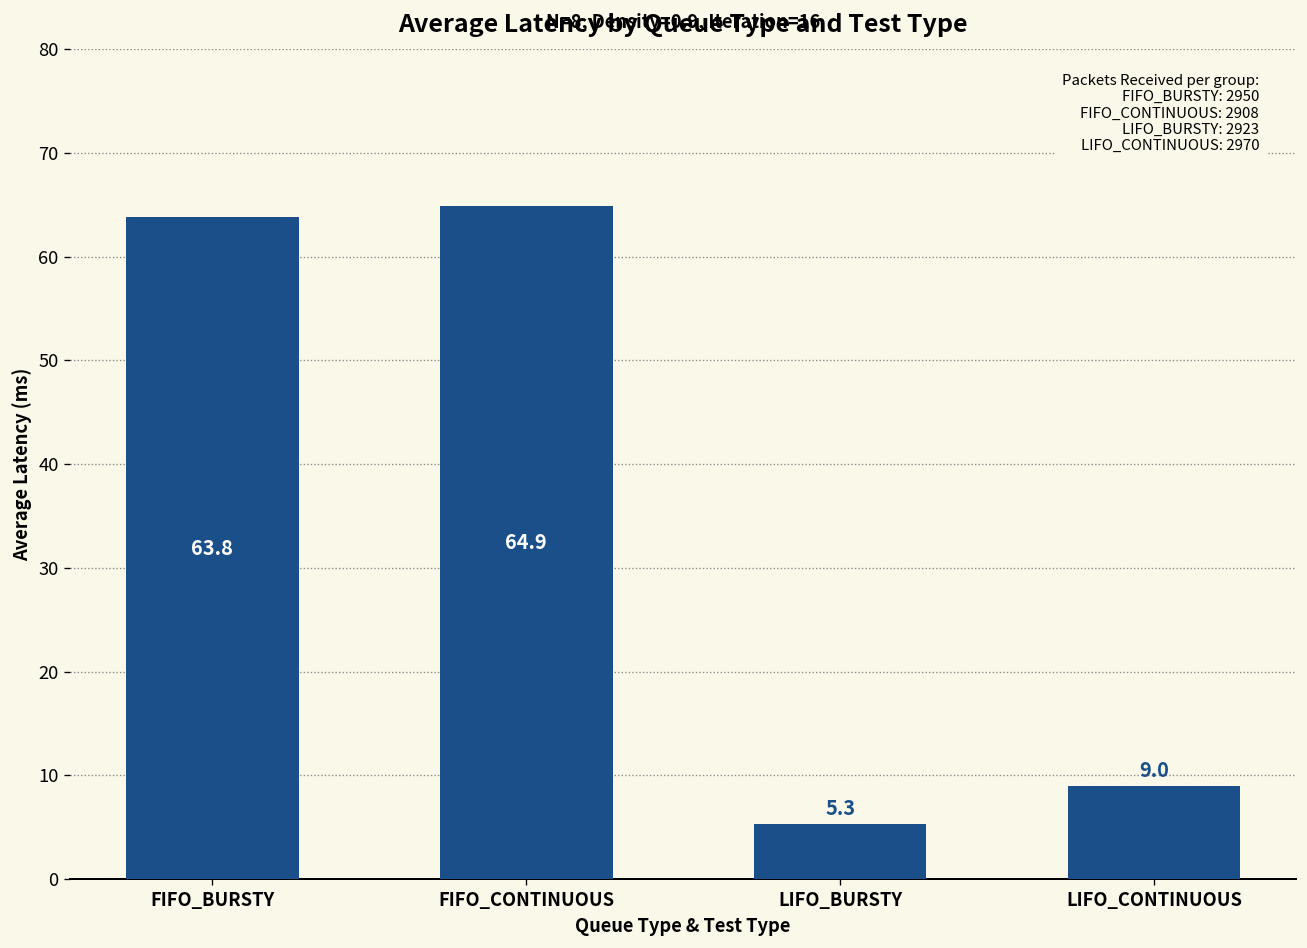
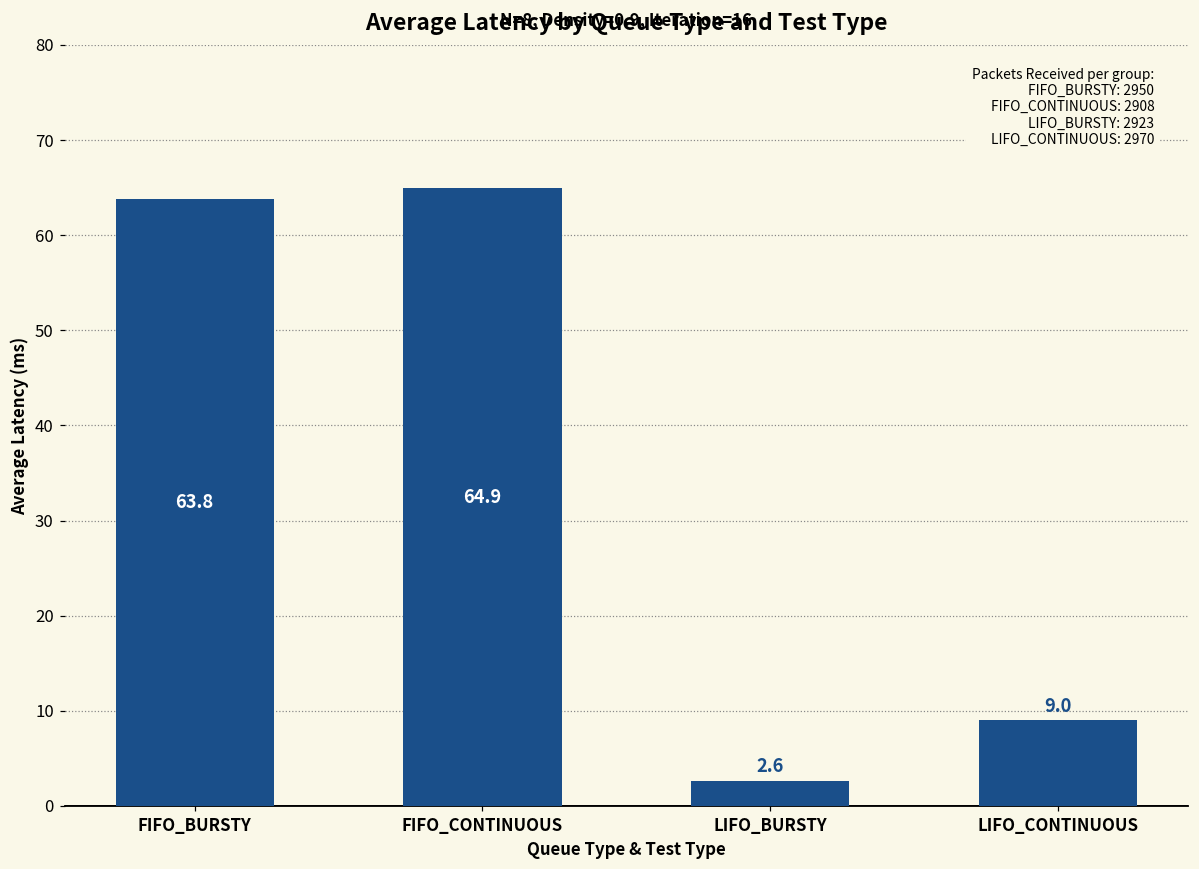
LIFO_BURSTY: 5.3 -> 2.6
